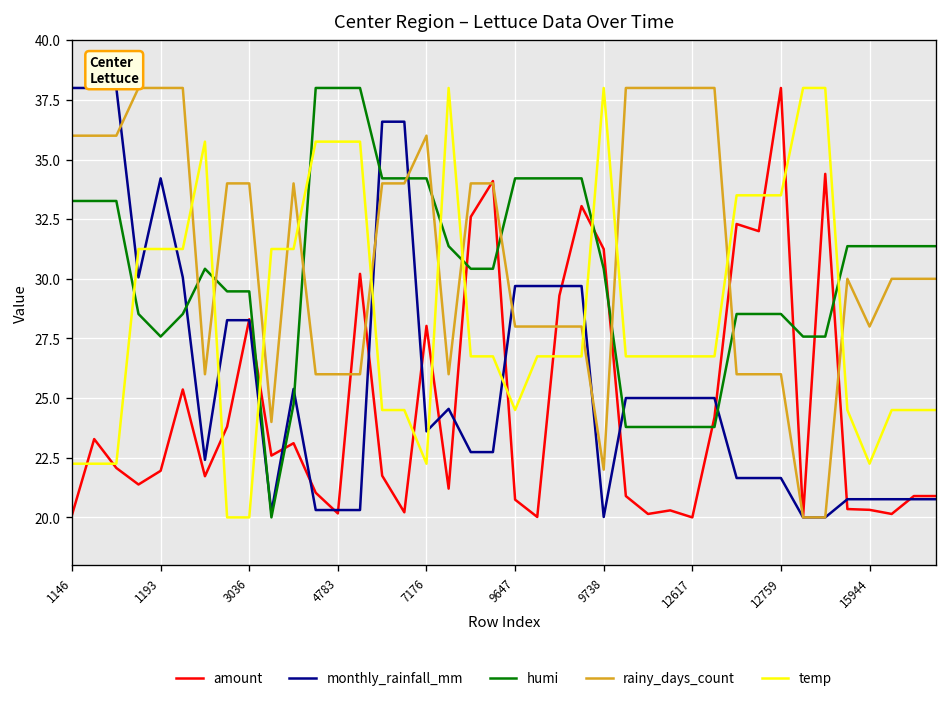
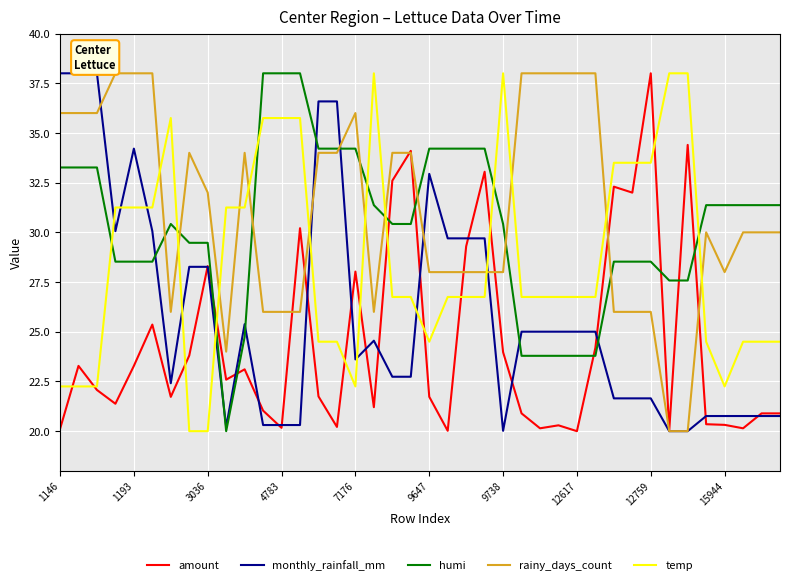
amount, 1193: 22.0 -> 23.3
humi, 1193: 27.6 -> 28.5
rainy_days_count, 3036: 34.0 -> 32.0
amount, 9647: 20.7 -> 21.7
monthly_rainfall_mm, 9647: 29.7 -> 32.9
amount, 9738: 31.2 -> 24.0
rainy_days_count, 9738: 22.0 -> 28.0
